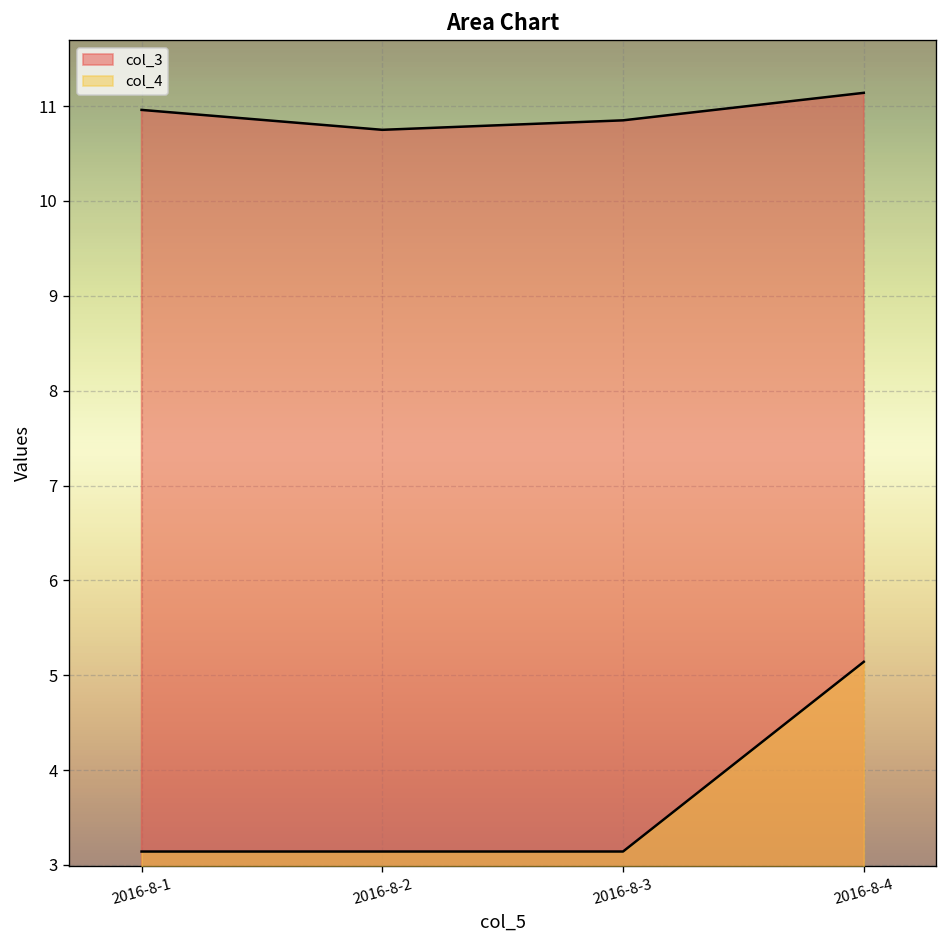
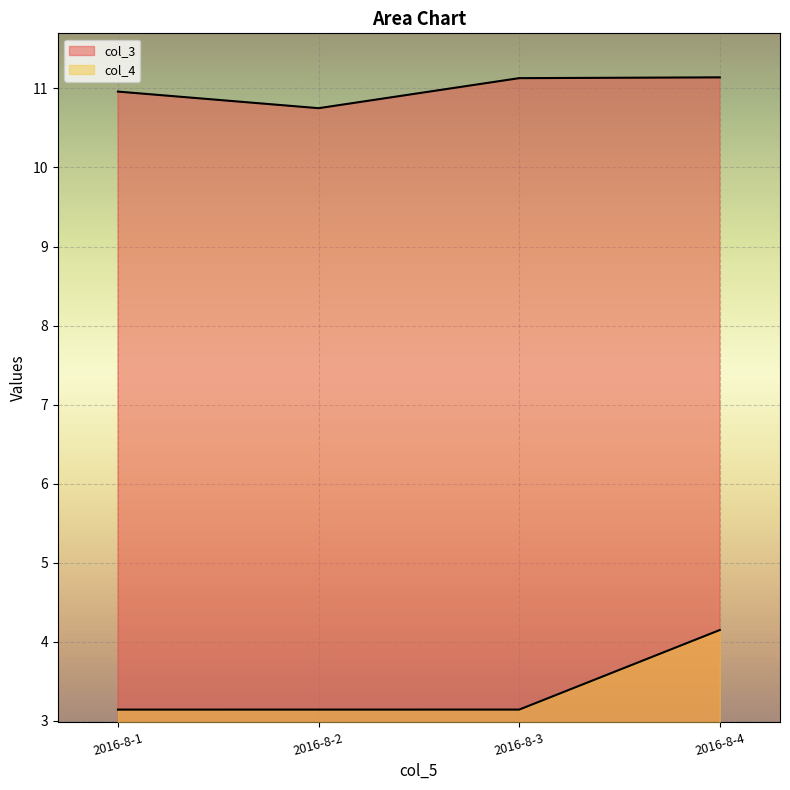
col_3, 2016-8-3: 10.9 -> 11.1
col_4, 2016-8-4: 5.1 -> 4.1
